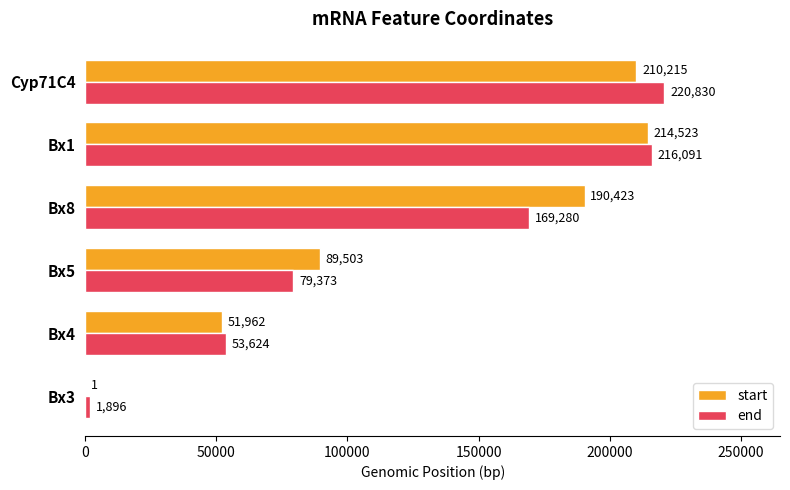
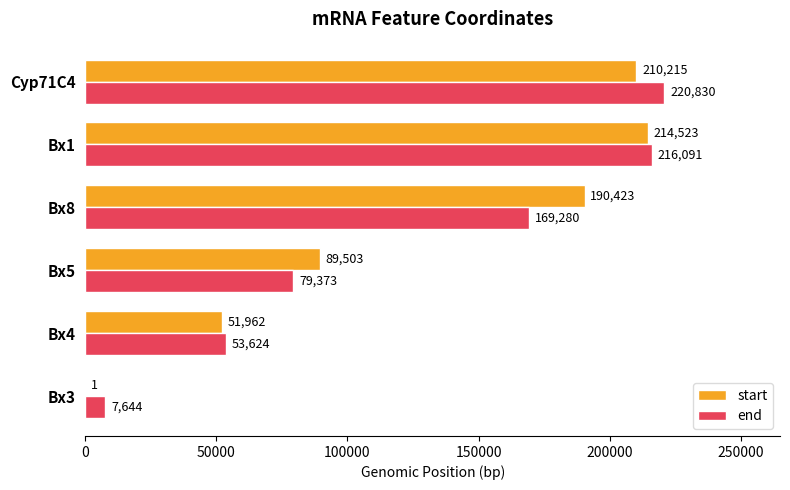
end, Bx3: 1,896 -> 7,644
